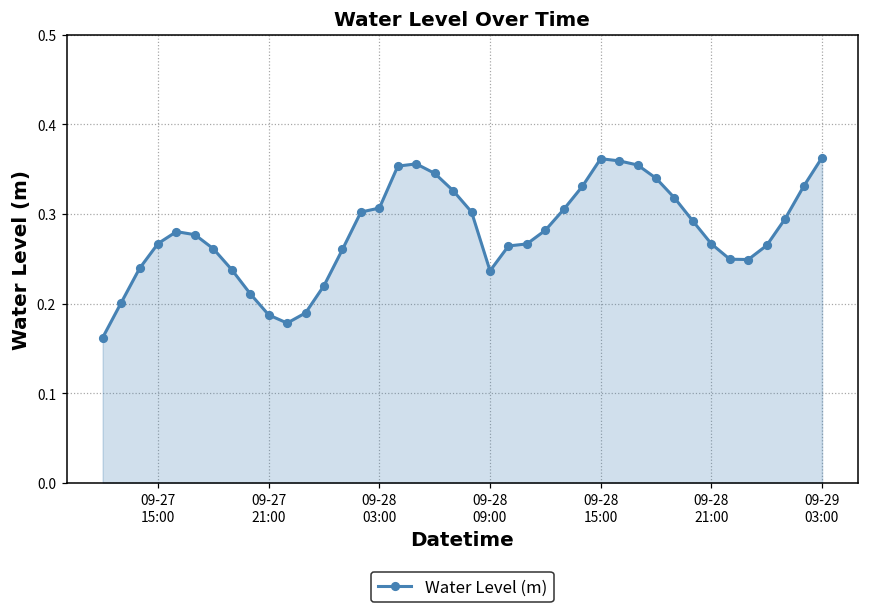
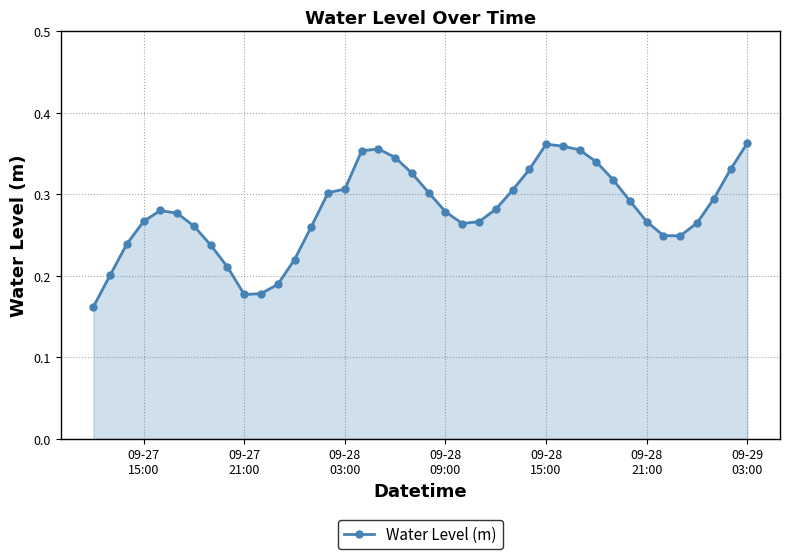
09-27 21:00: 0.19 -> 0.18
09-28 09:00: 0.24 -> 0.28
